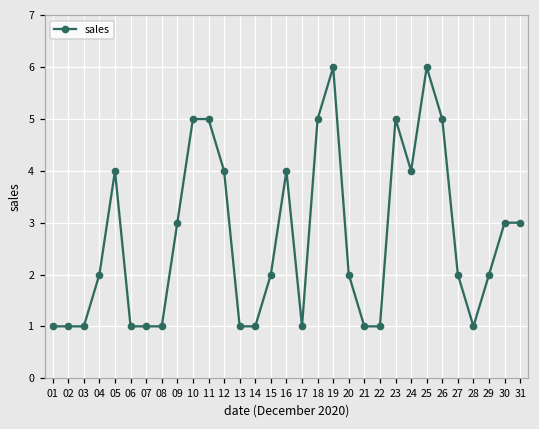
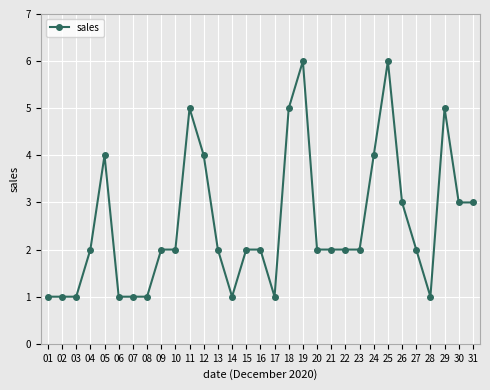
09: 3 -> 2
10: 5 -> 2
13: 1 -> 2
16: 4 -> 2
21: 1 -> 2
22: 1 -> 2
23: 5 -> 2
26: 5 -> 3
29: 2 -> 5
